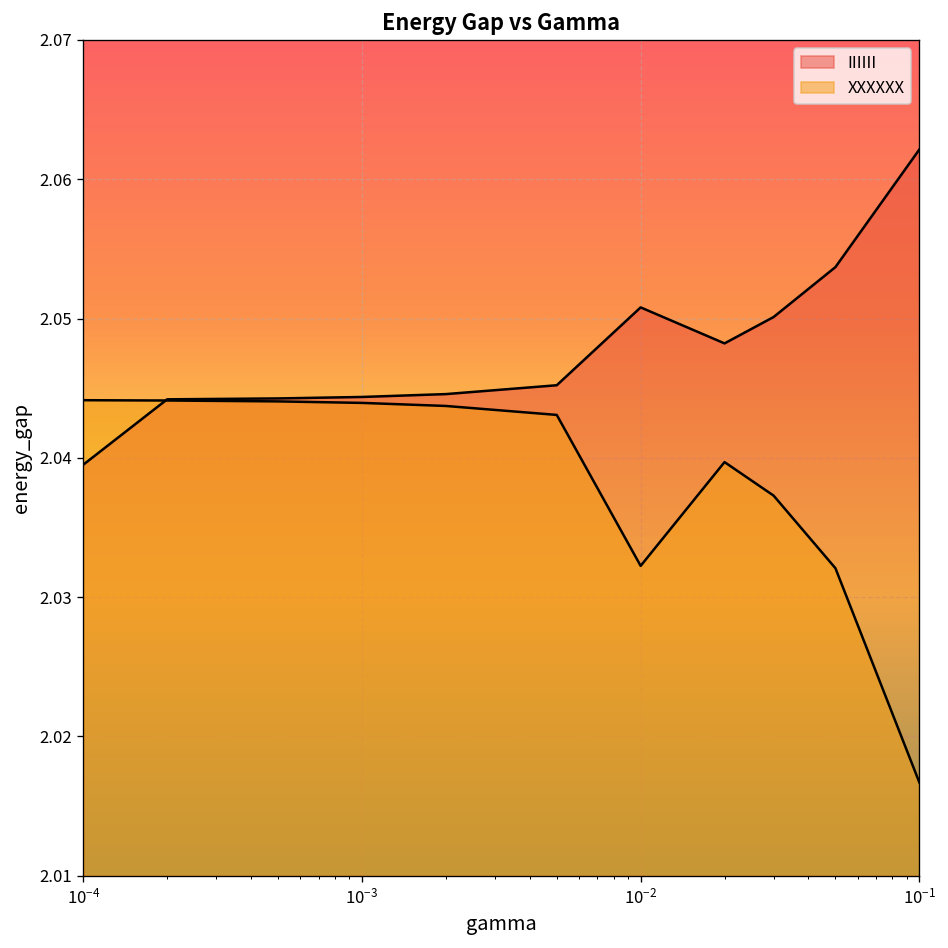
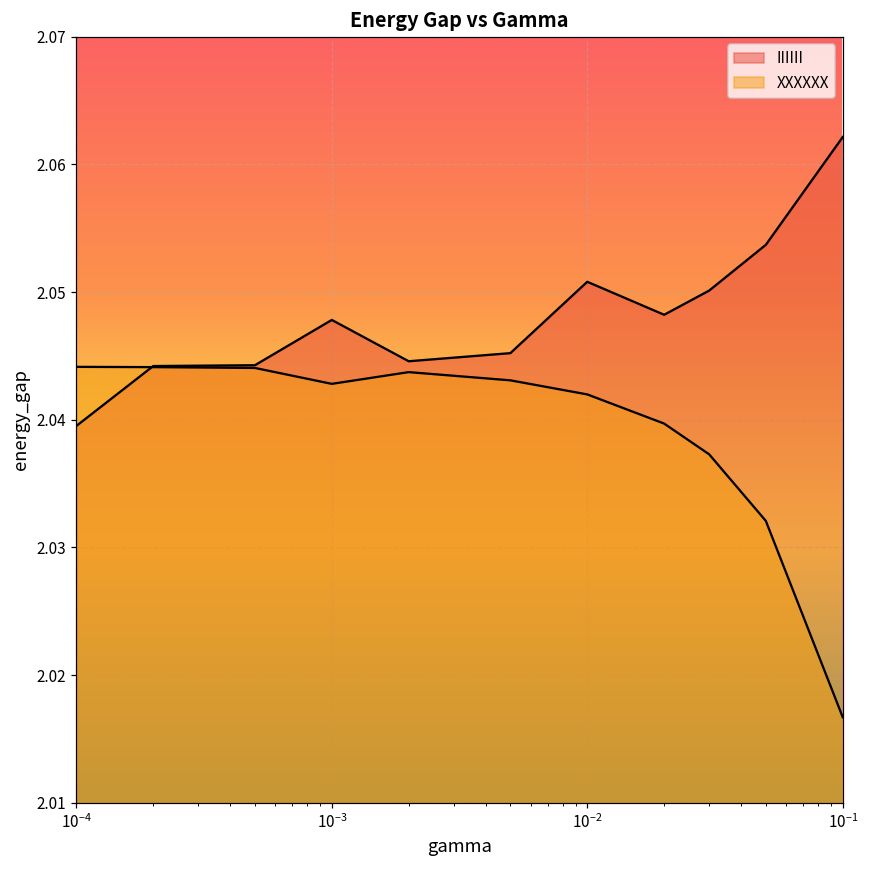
IIIIII, 10^-3: 2.0444 -> 2.0478
XXXXXX, 10^-3: 2.0439 -> 2.0428
XXXXXX, 10^-2: 2.0322 -> 2.0420
